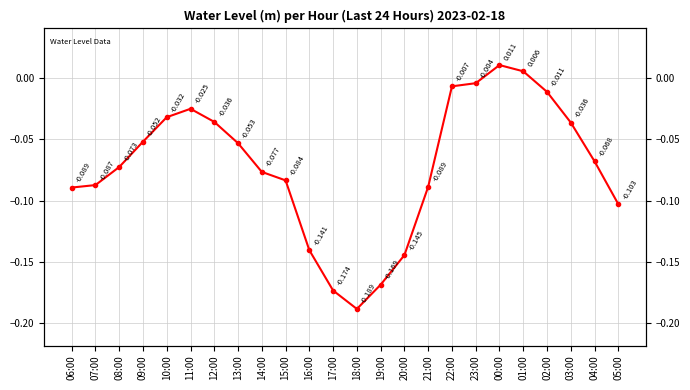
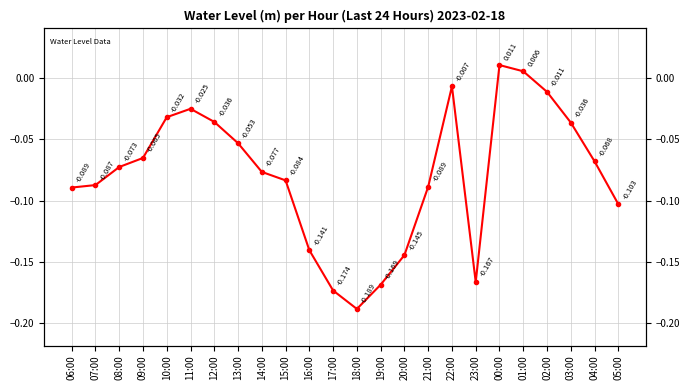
09:00: -0.052 -> -0.065
23:00: -0.004 -> -0.167
